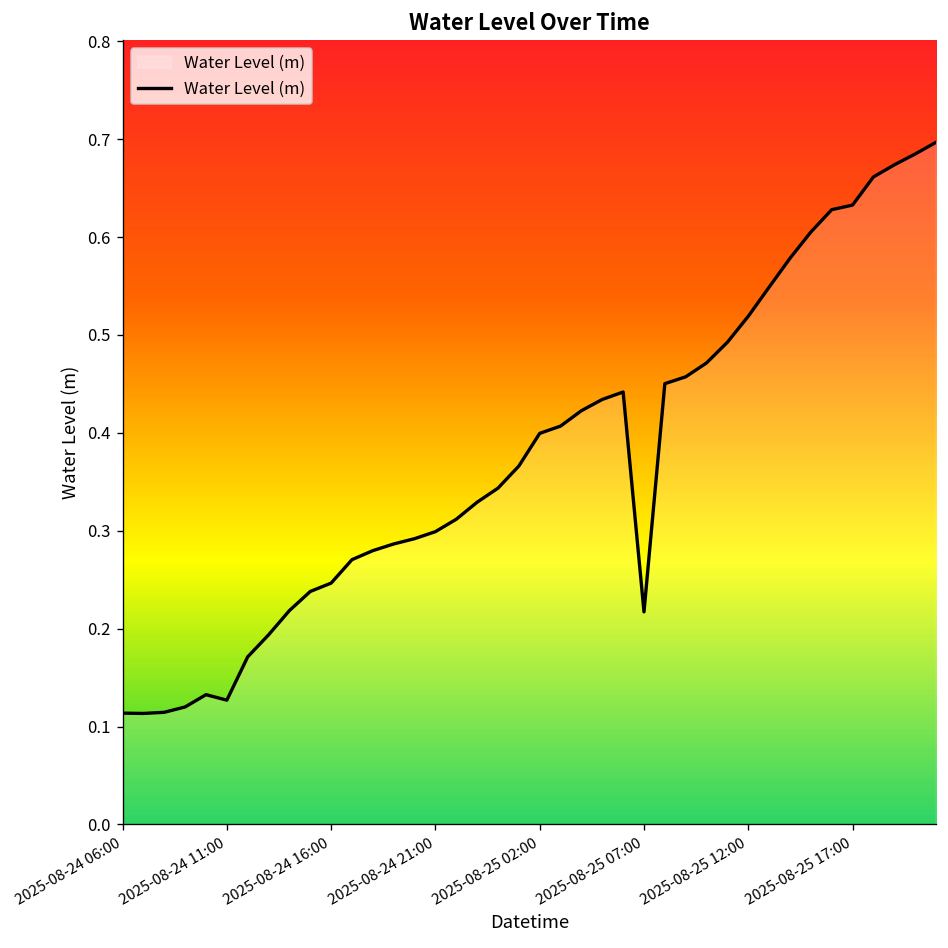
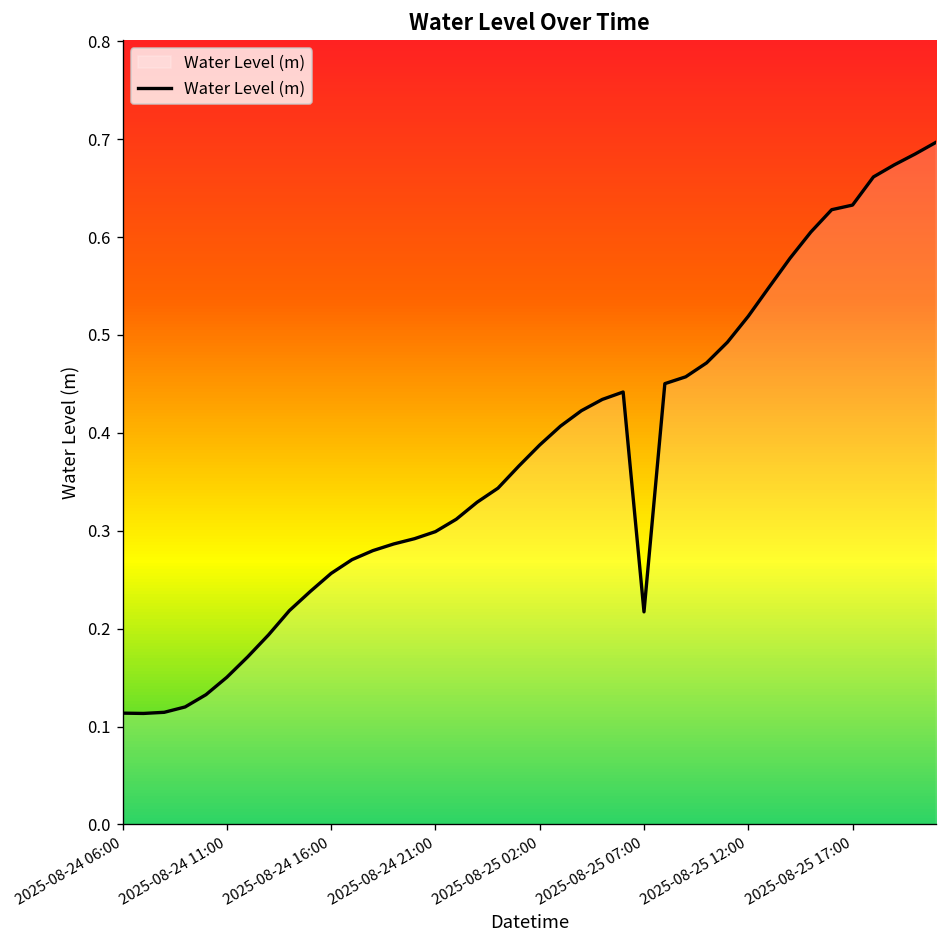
2025-08-24 11:00: 0.13 -> 0.15
2025-08-24 16:00: 0.25 -> 0.26
2025-08-25 02:00: 0.40 -> 0.39
